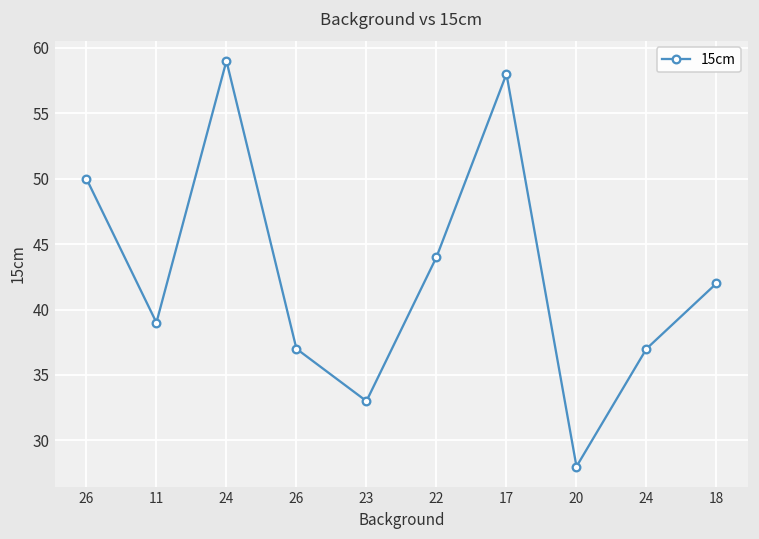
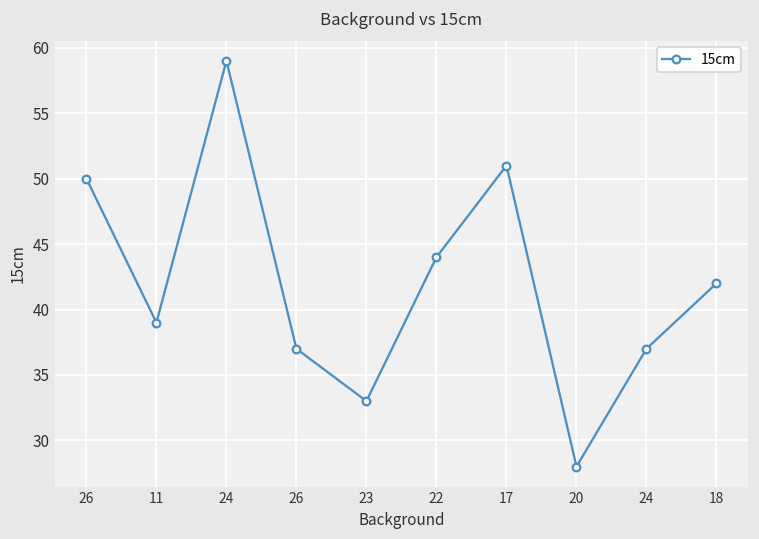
17: 58 -> 51
